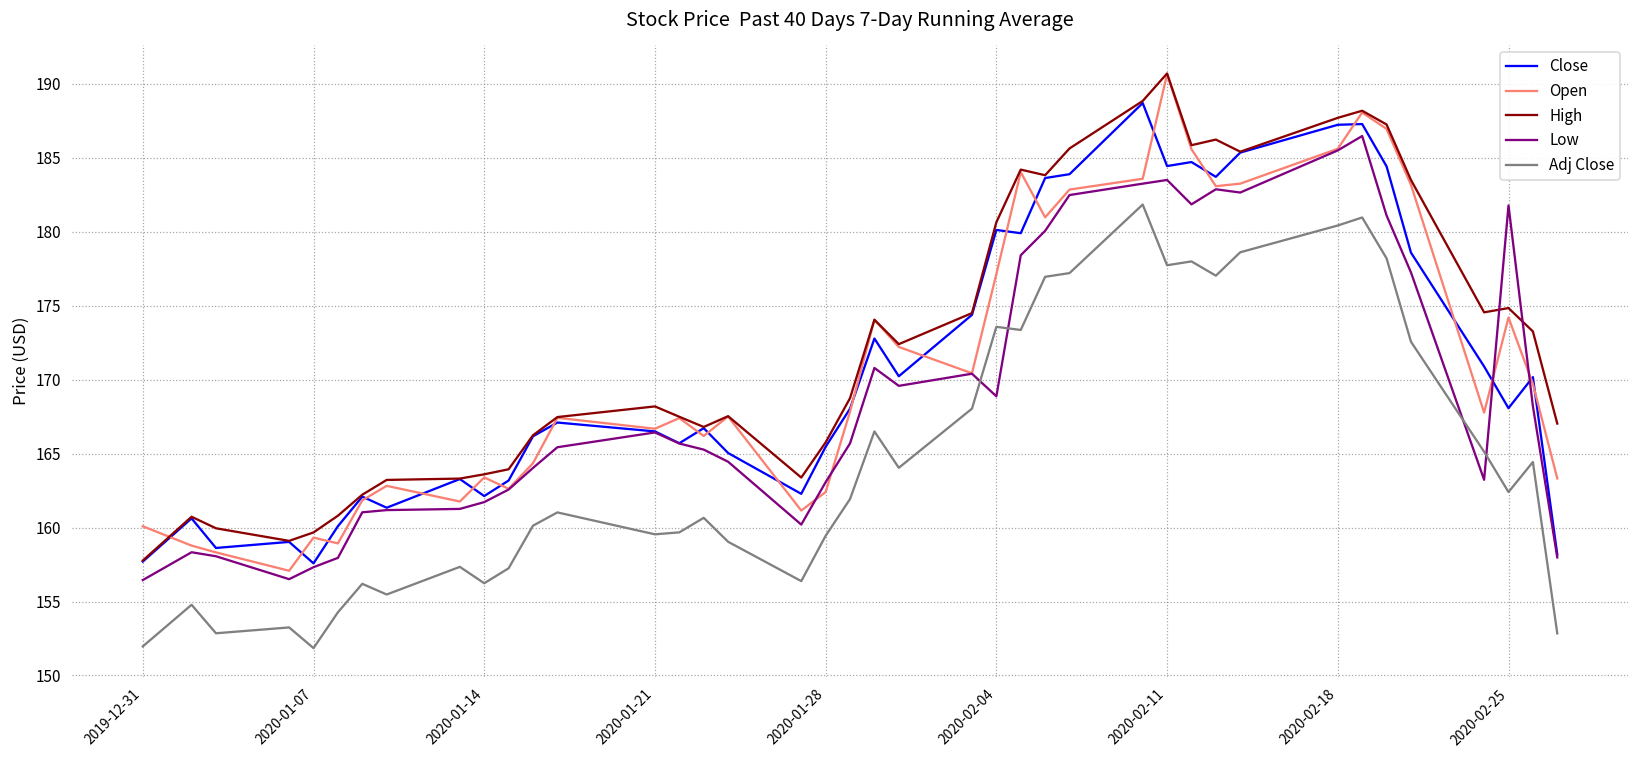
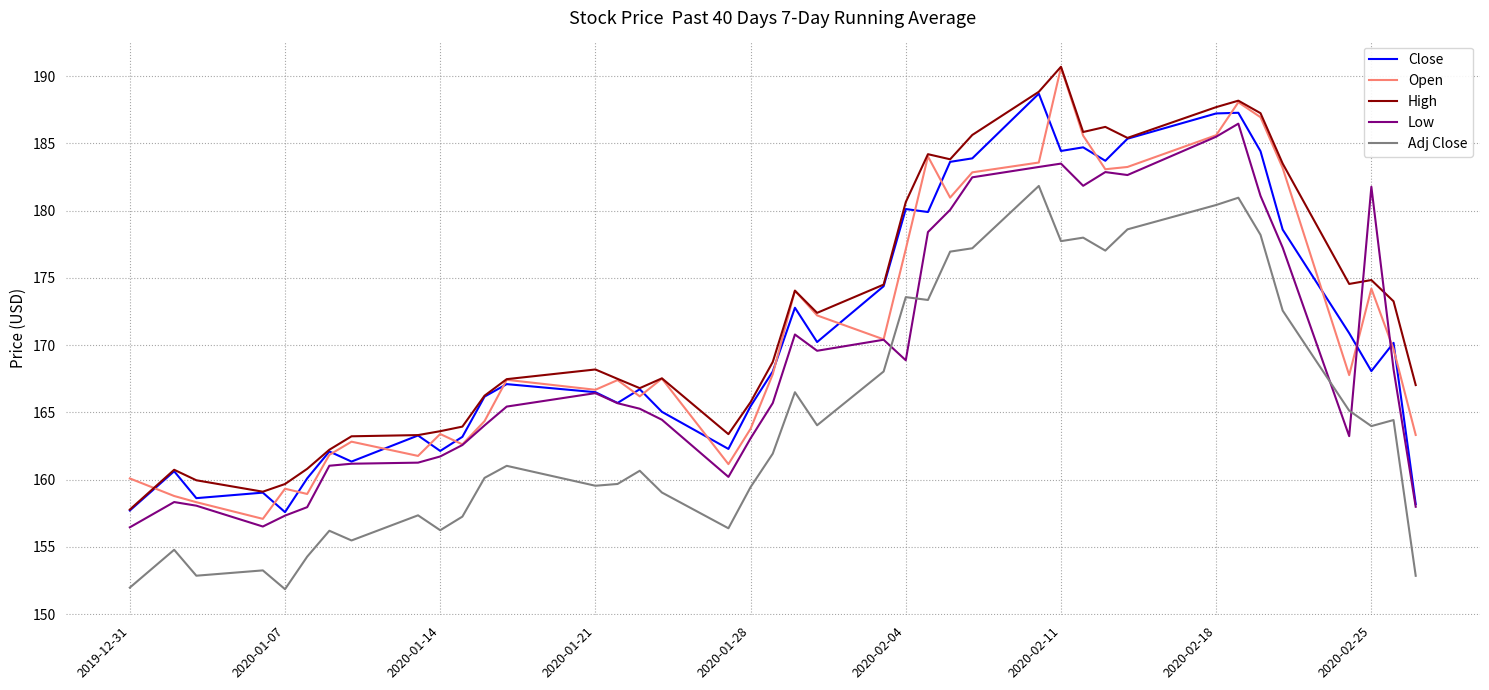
Open, 2020-01-28: 162.4 -> 163.8
Adj Close, 2020-02-25: 162.4 -> 164.0
